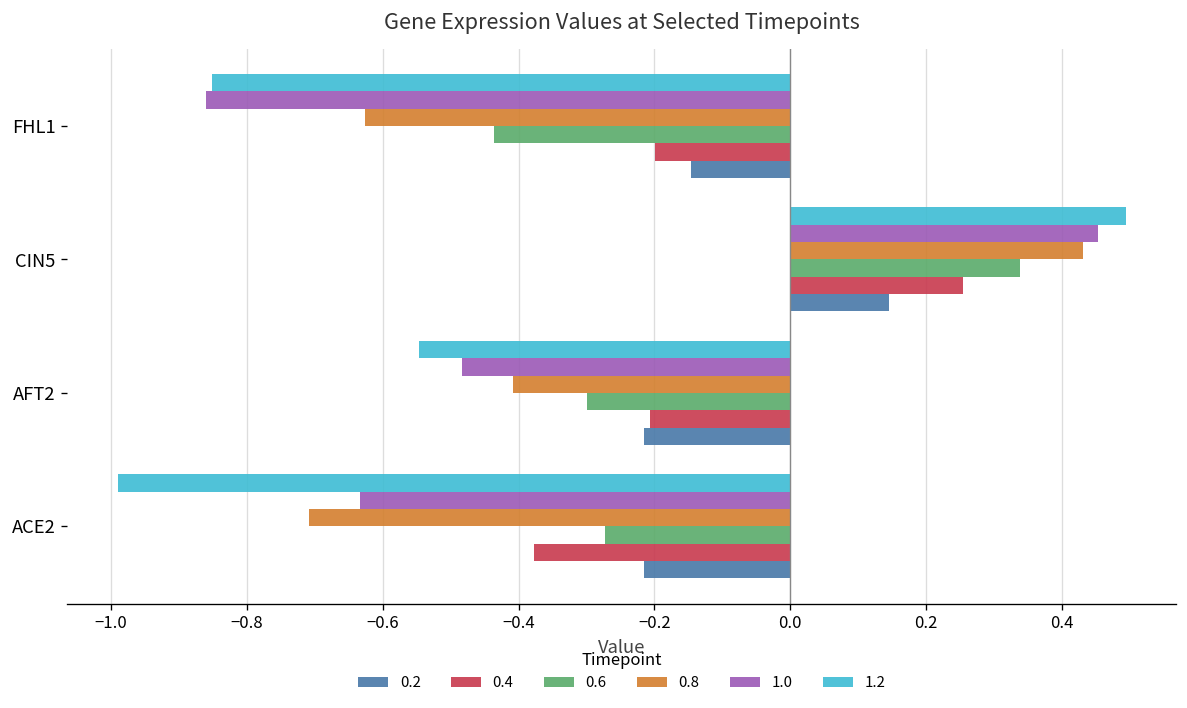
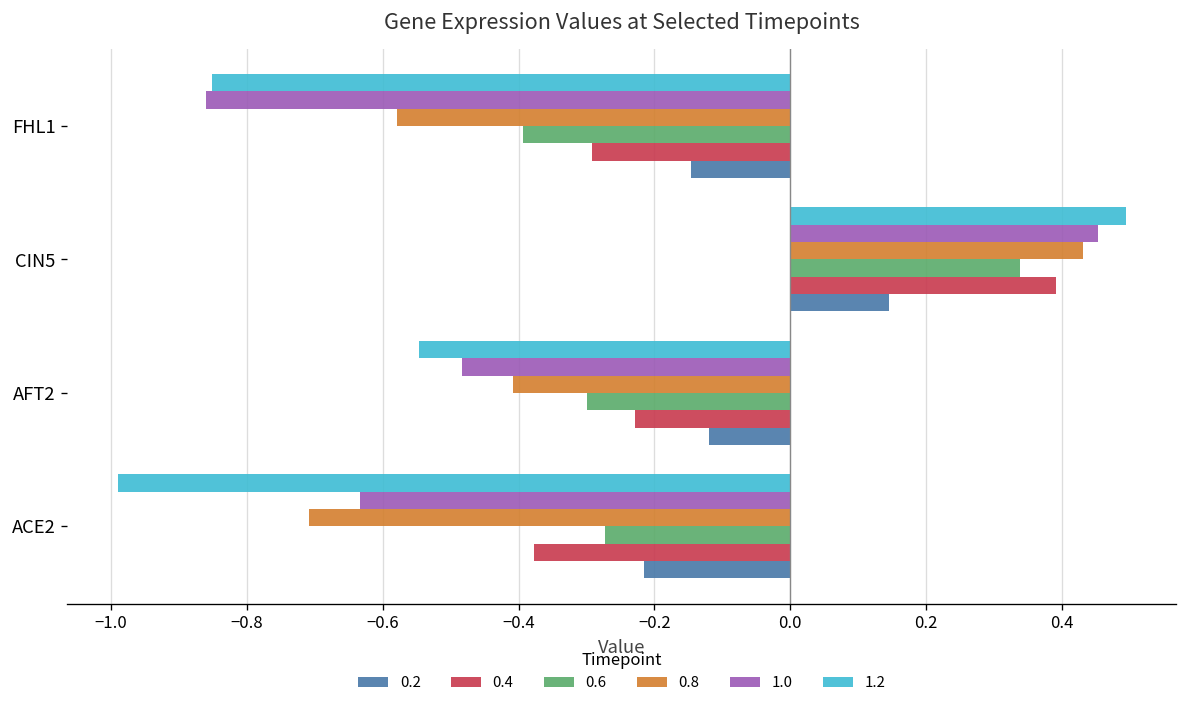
0.8, FHL1: -0.63 -> -0.58
0.6, FHL1: -0.44 -> -0.39
0.4, FHL1: -0.20 -> -0.29
0.4, CIN5: 0.25 -> 0.39
0.4, AFT2: -0.21 -> -0.23
0.2, AFT2: -0.21 -> -0.12
